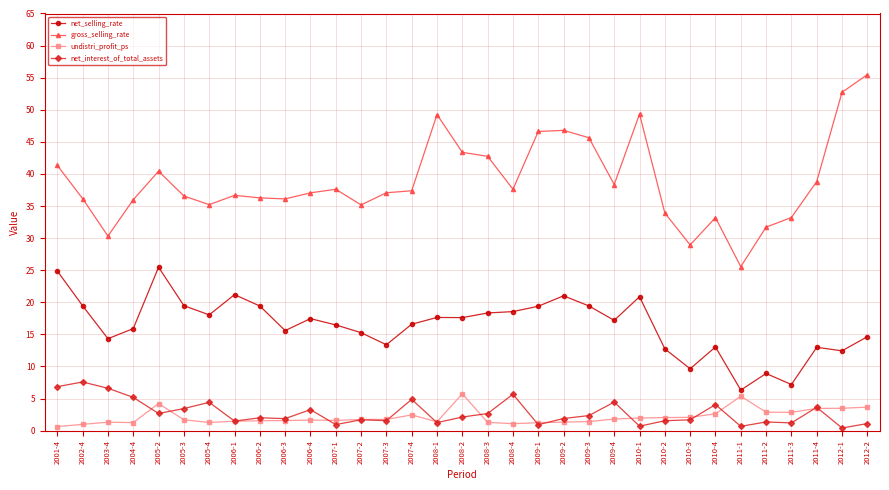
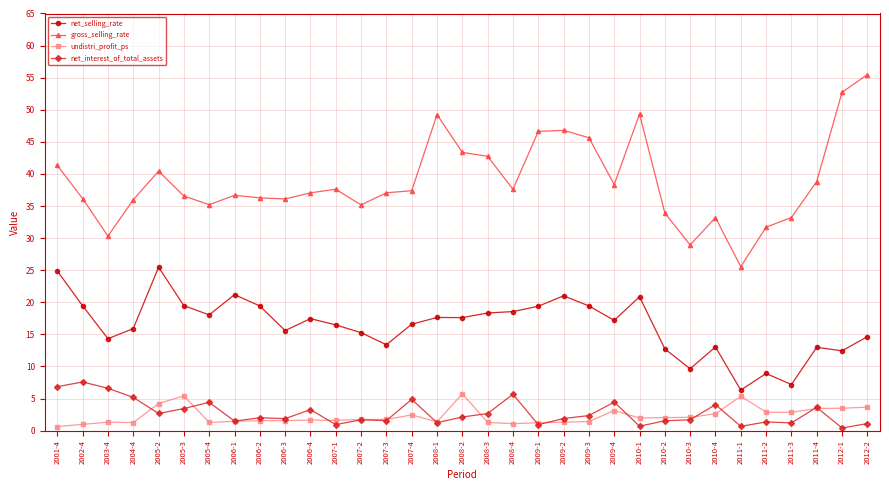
undistri_profit_ps, 2005-3: 2 -> 5
undistri_profit_ps, 2009-4: 2 -> 3
